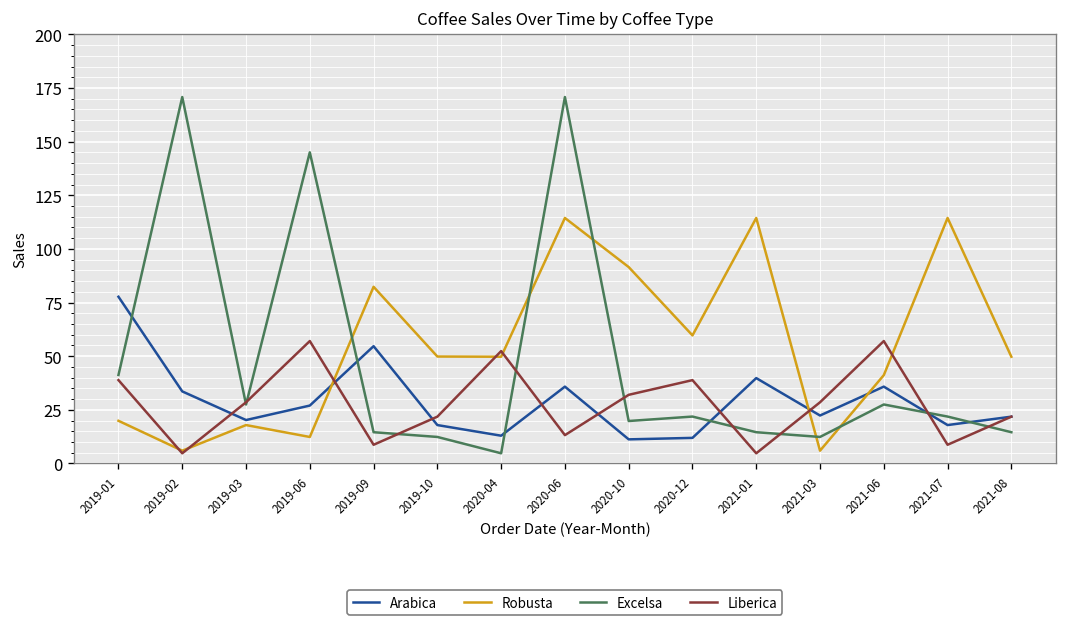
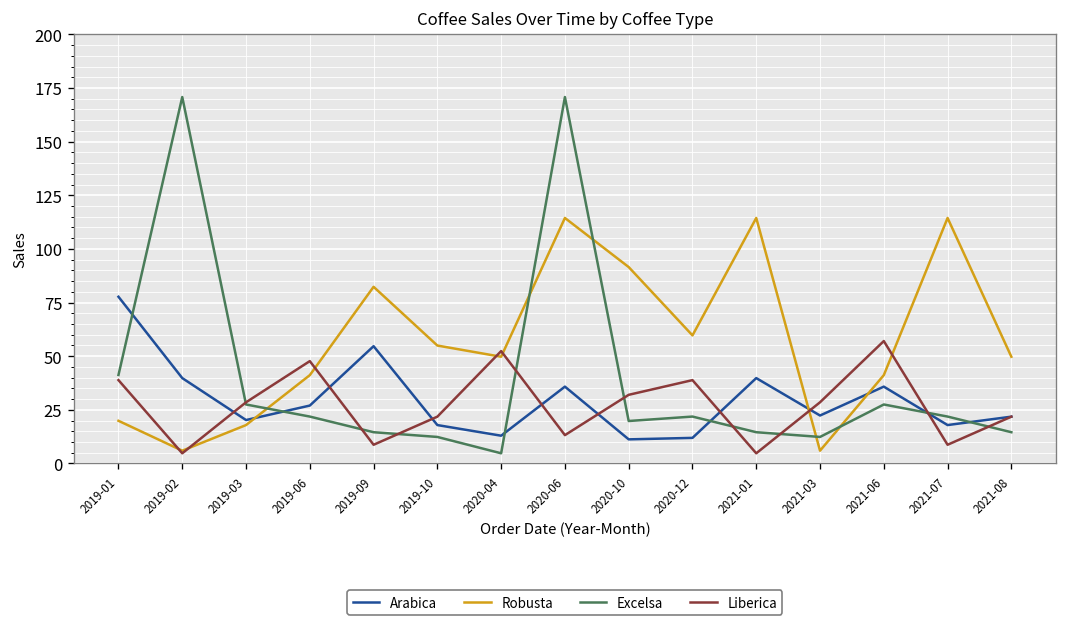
Arabica, 2019-02: 34 -> 40
Robusta, 2019-06: 12 -> 41
Excelsa, 2019-06: 145 -> 22
Liberica, 2019-06: 57 -> 48
Robusta, 2019-10: 50 -> 55
